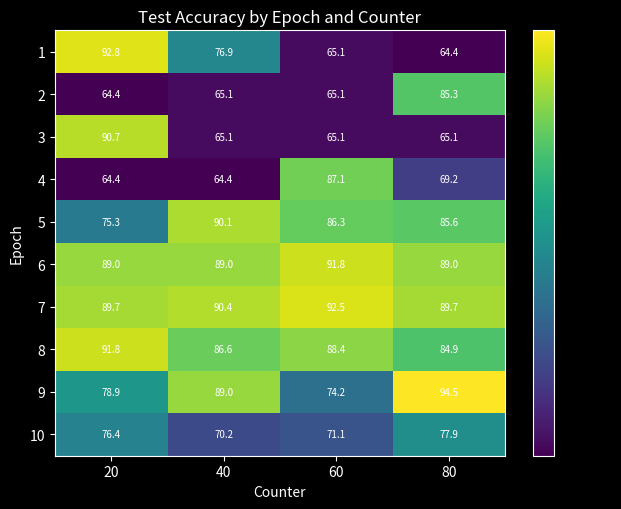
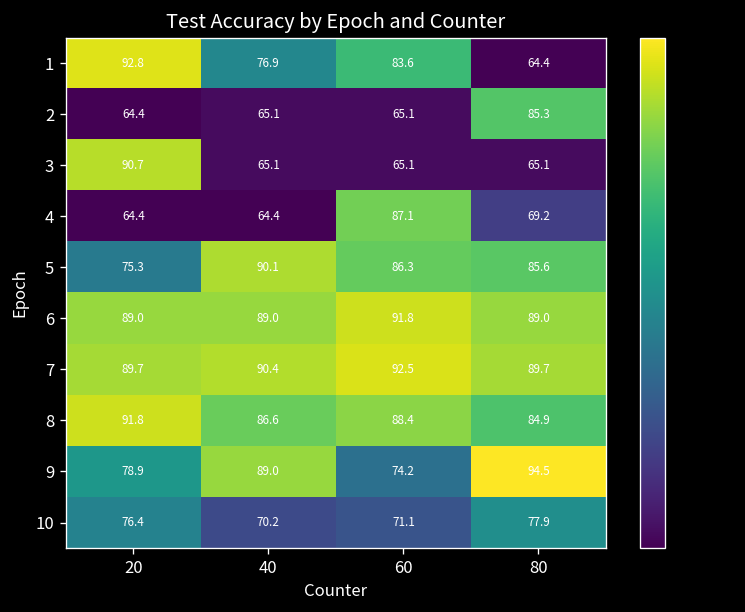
1, 60: 65.1 -> 83.6
